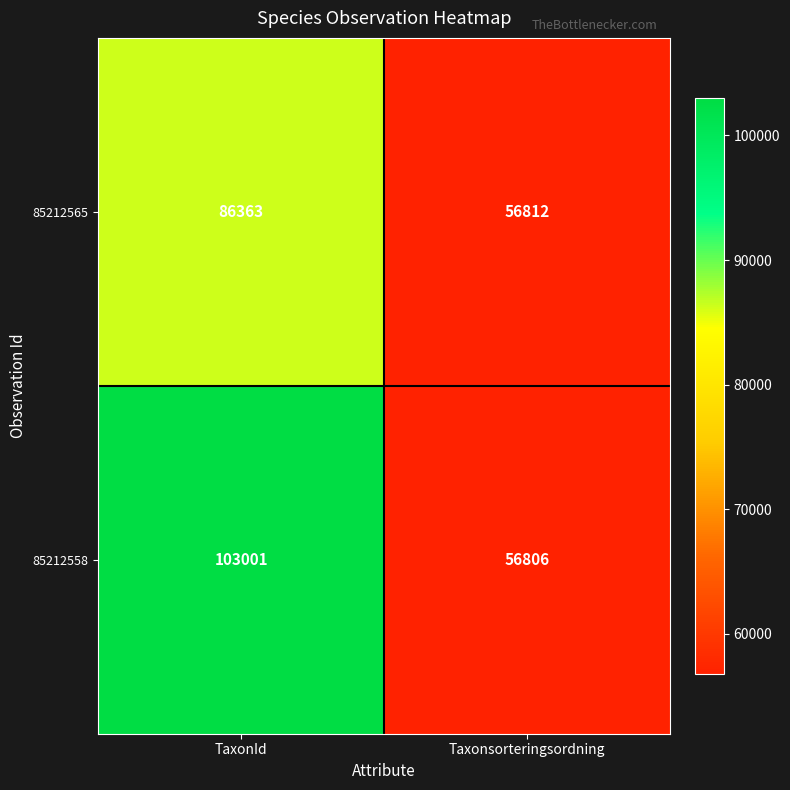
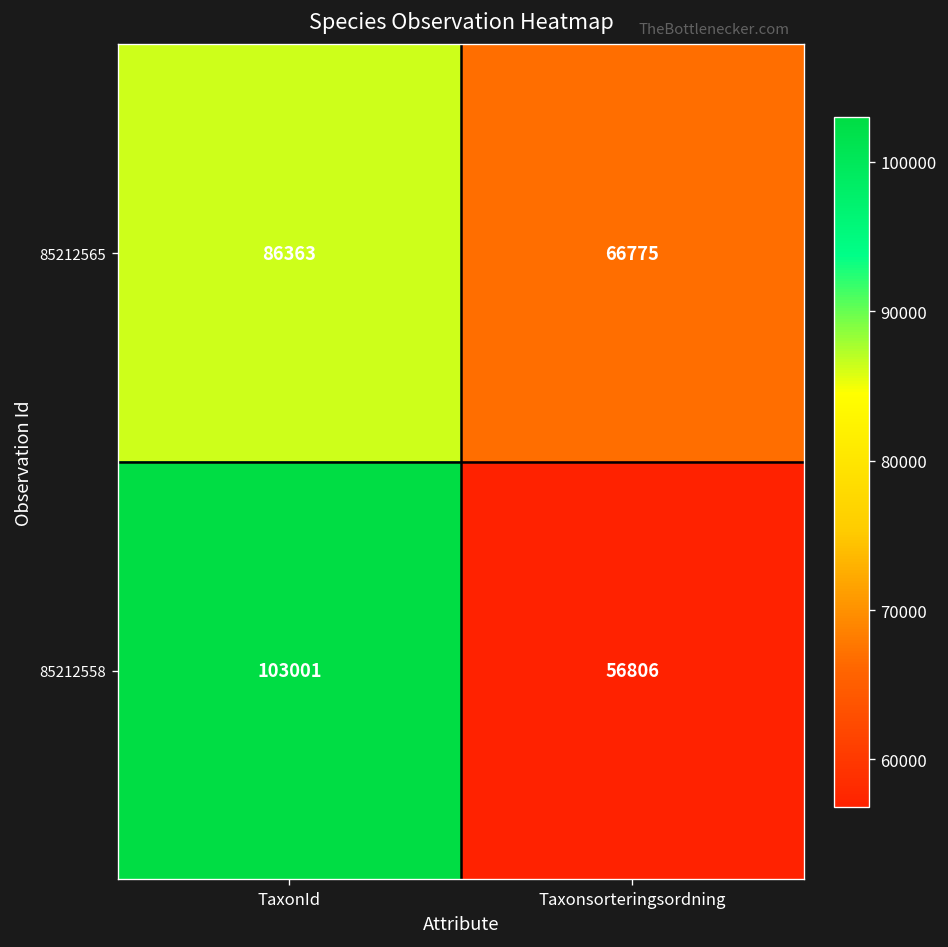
85212565, Taxonsorteringsordning: 56812 -> 66775
